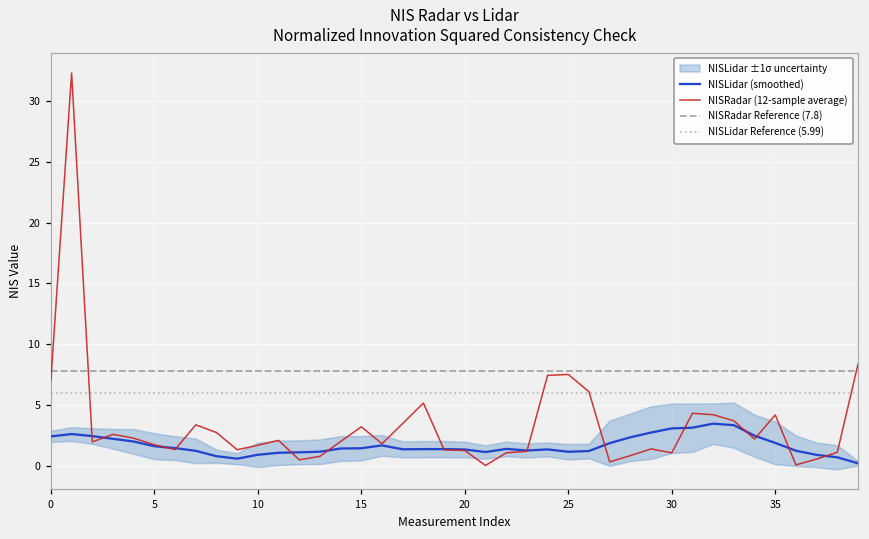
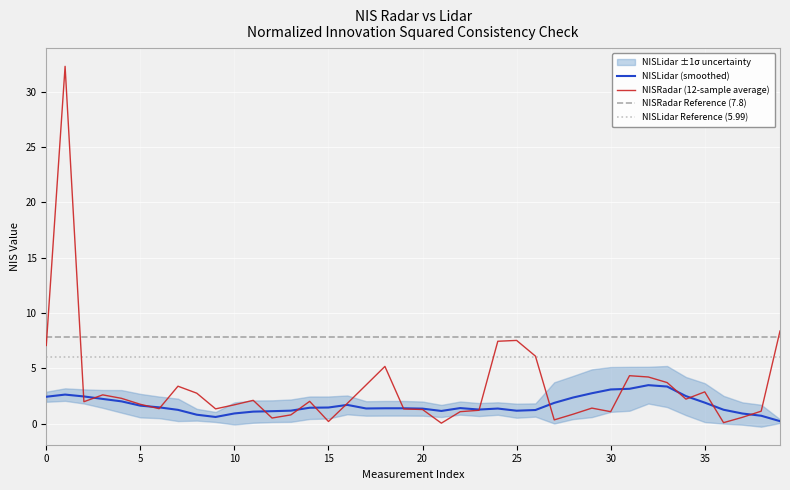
NISRadar (12-sample average), 15: 3.2 -> 0.2
NISRadar (12-sample average), 35: 4.2 -> 2.9
